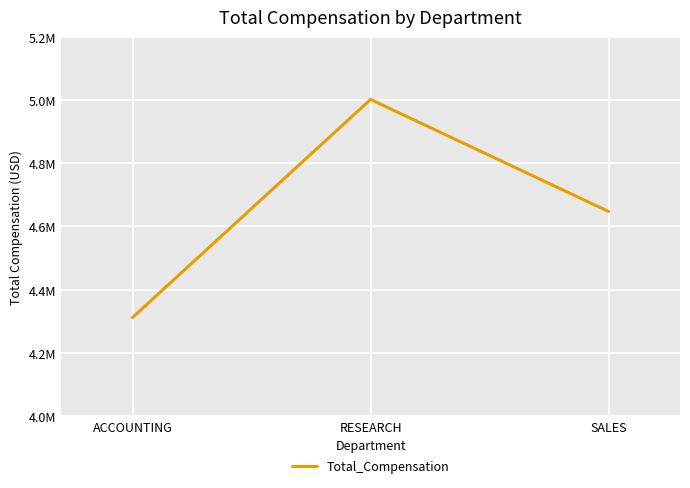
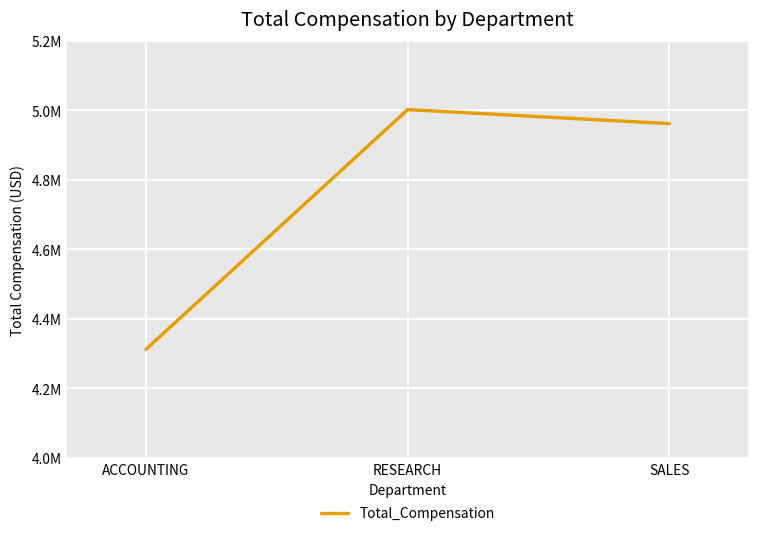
SALES: 4650000 -> 4960000
